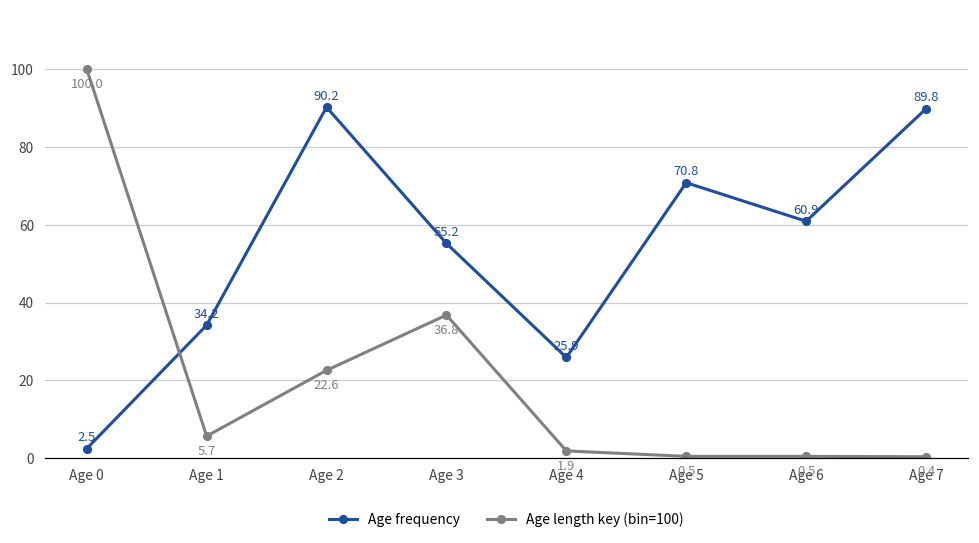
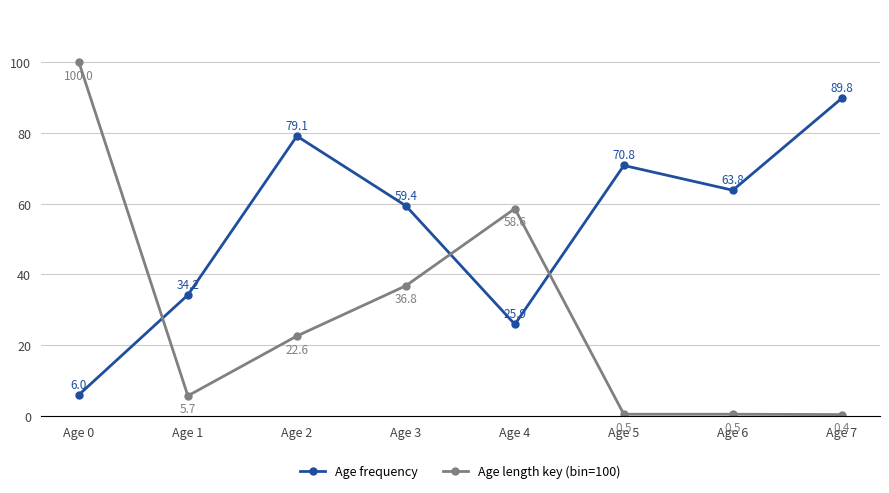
Age frequency, Age 0: 2.5 -> 6.0
Age frequency, Age 2: 90.2 -> 79.1
Age frequency, Age 3: 55.2 -> 59.4
Age length key (bin=100), Age 4: 1.9 -> 58.6
Age frequency, Age 6: 60.9 -> 63.8
